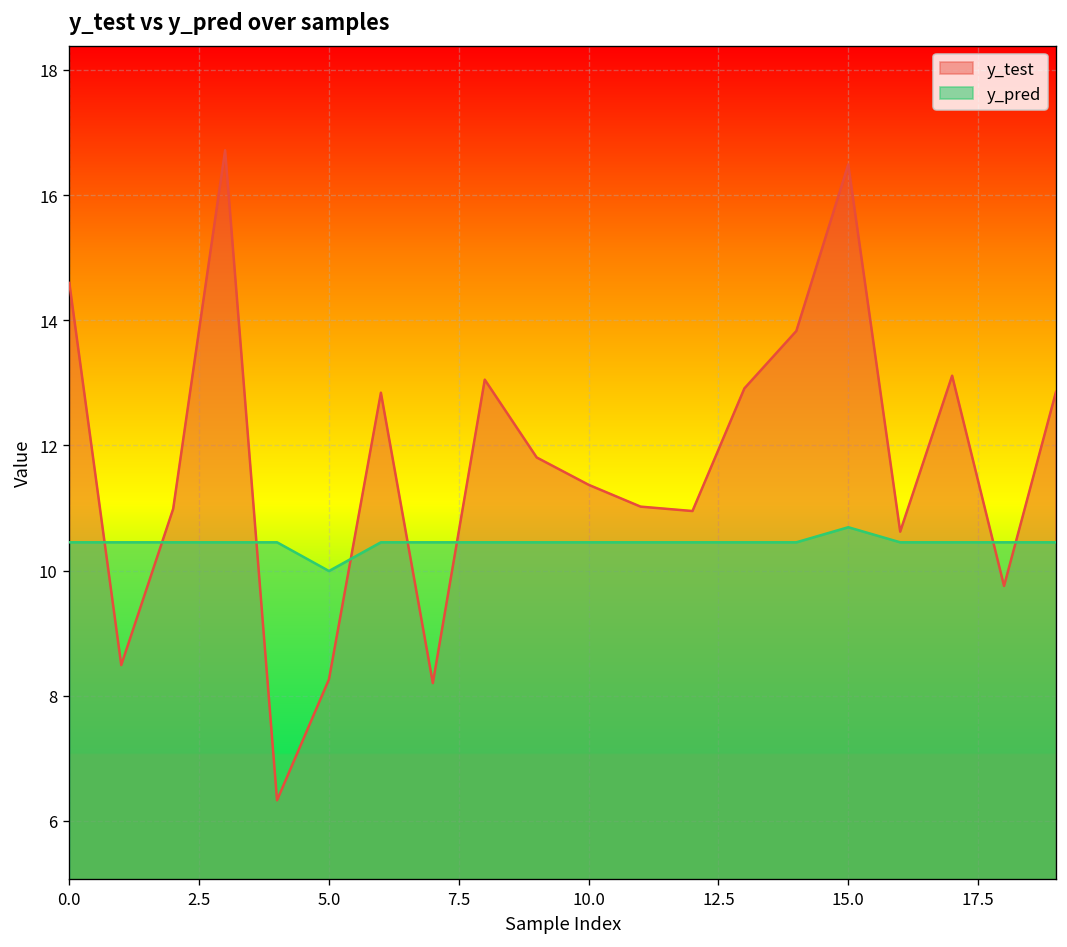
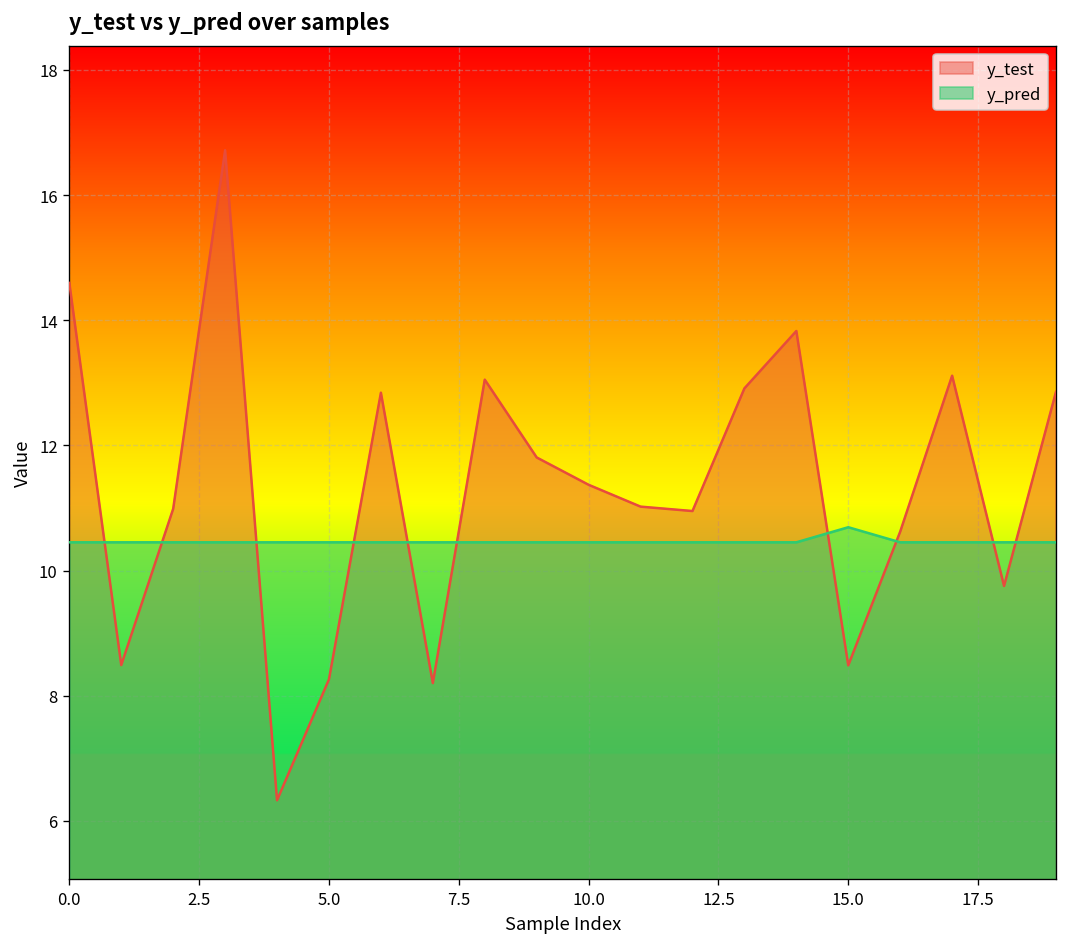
y_pred, 5.0: 10.0 -> 10.5
y_test, 15.0: 16.5 -> 8.5
